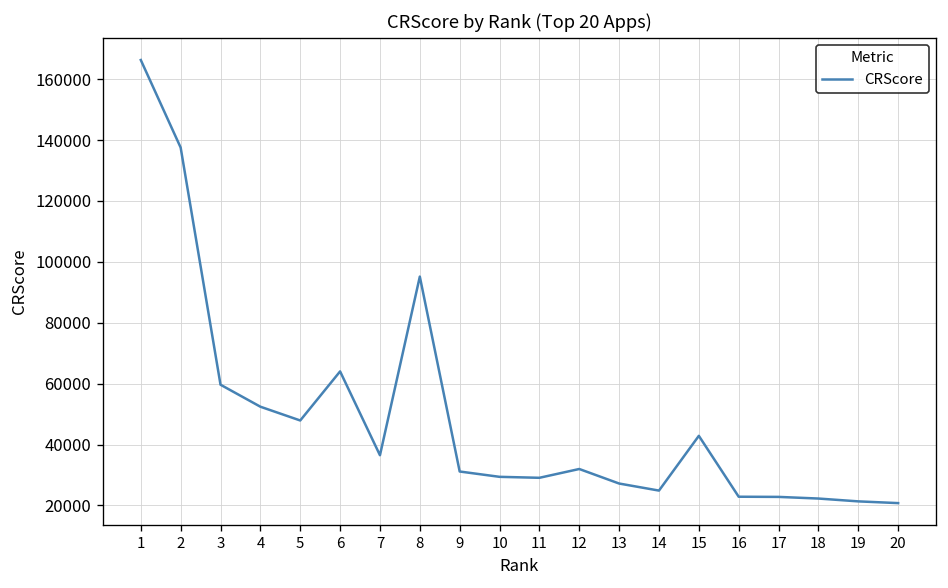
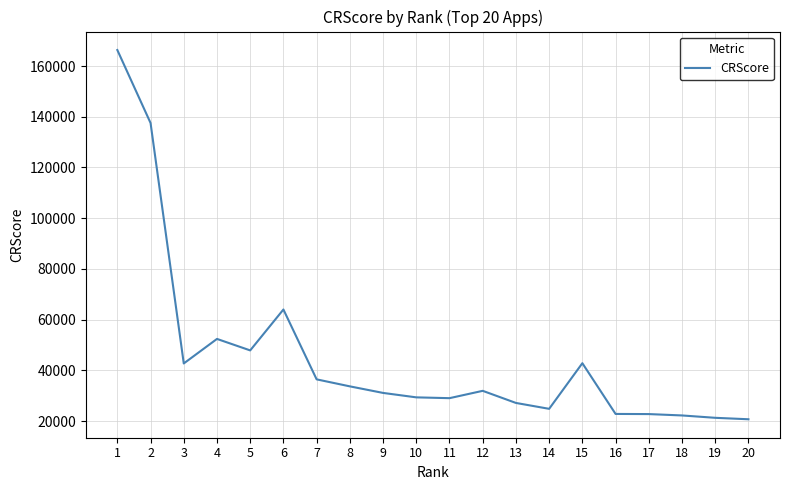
3: 60000 -> 43000
8: 95000 -> 34000
